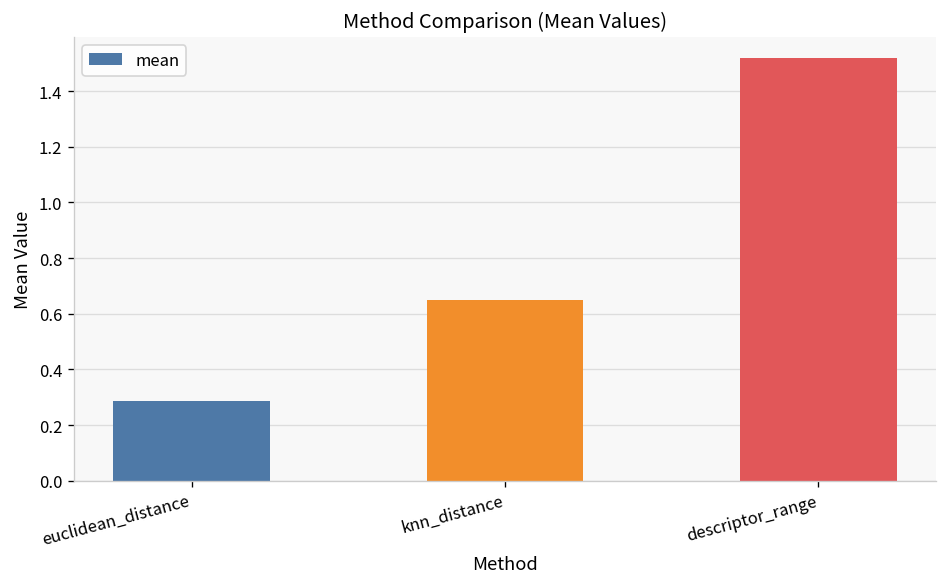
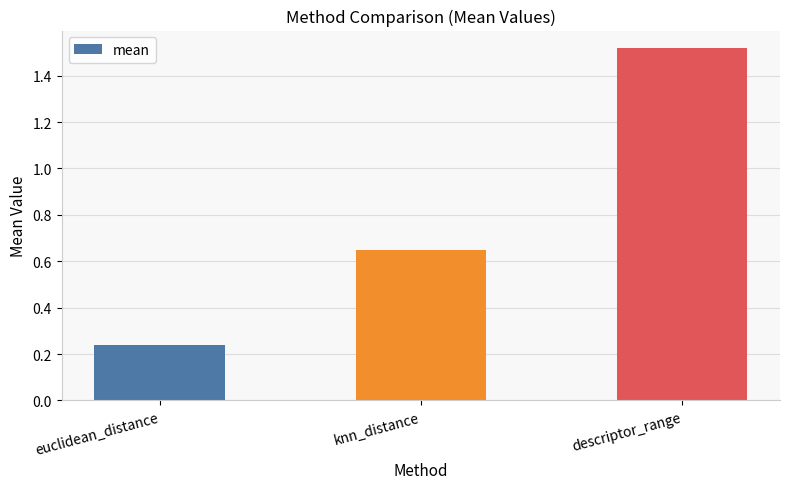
euclidean_distance: 0.29 -> 0.24
